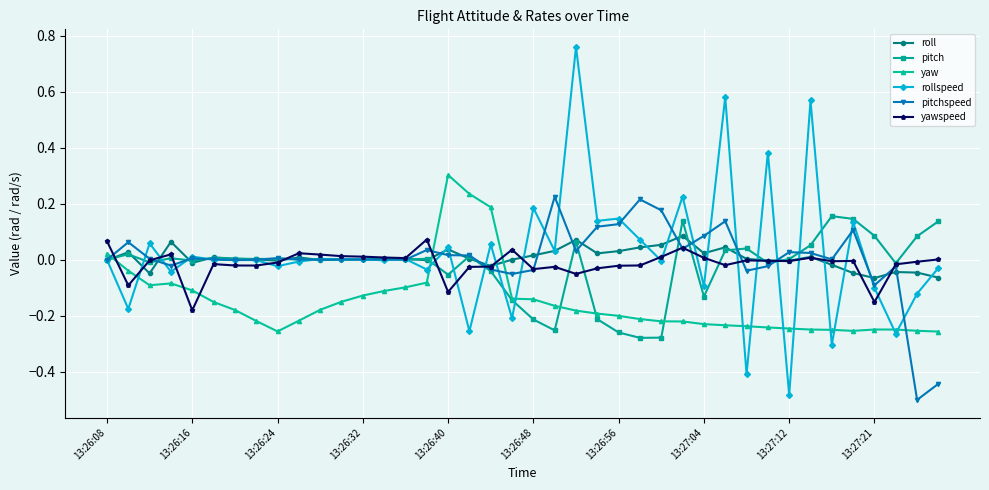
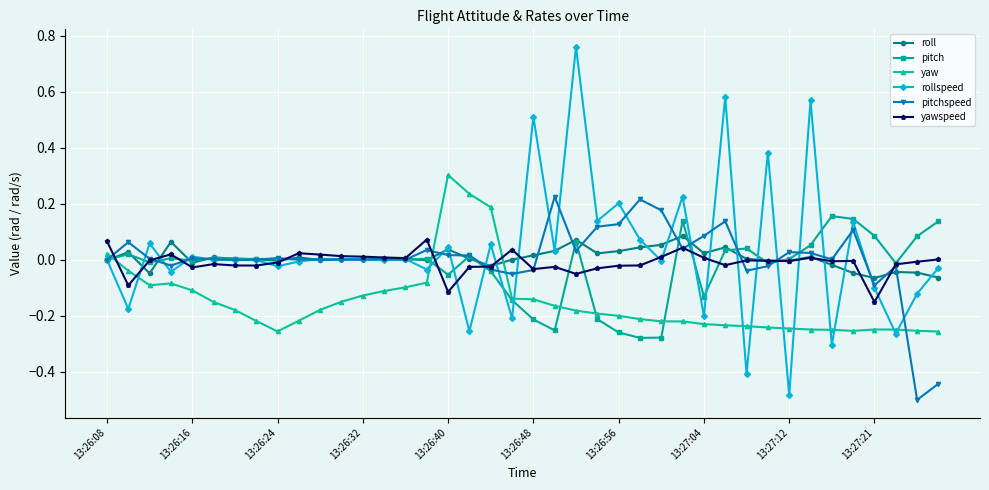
yawspeed, 13:26:16: -0.18 -> -0.03
rollspeed, 13:26:48: 0.19 -> 0.51
rollspeed, 13:26:56: 0.15 -> 0.20
rollspeed, 13:27:04: -0.09 -> -0.20
